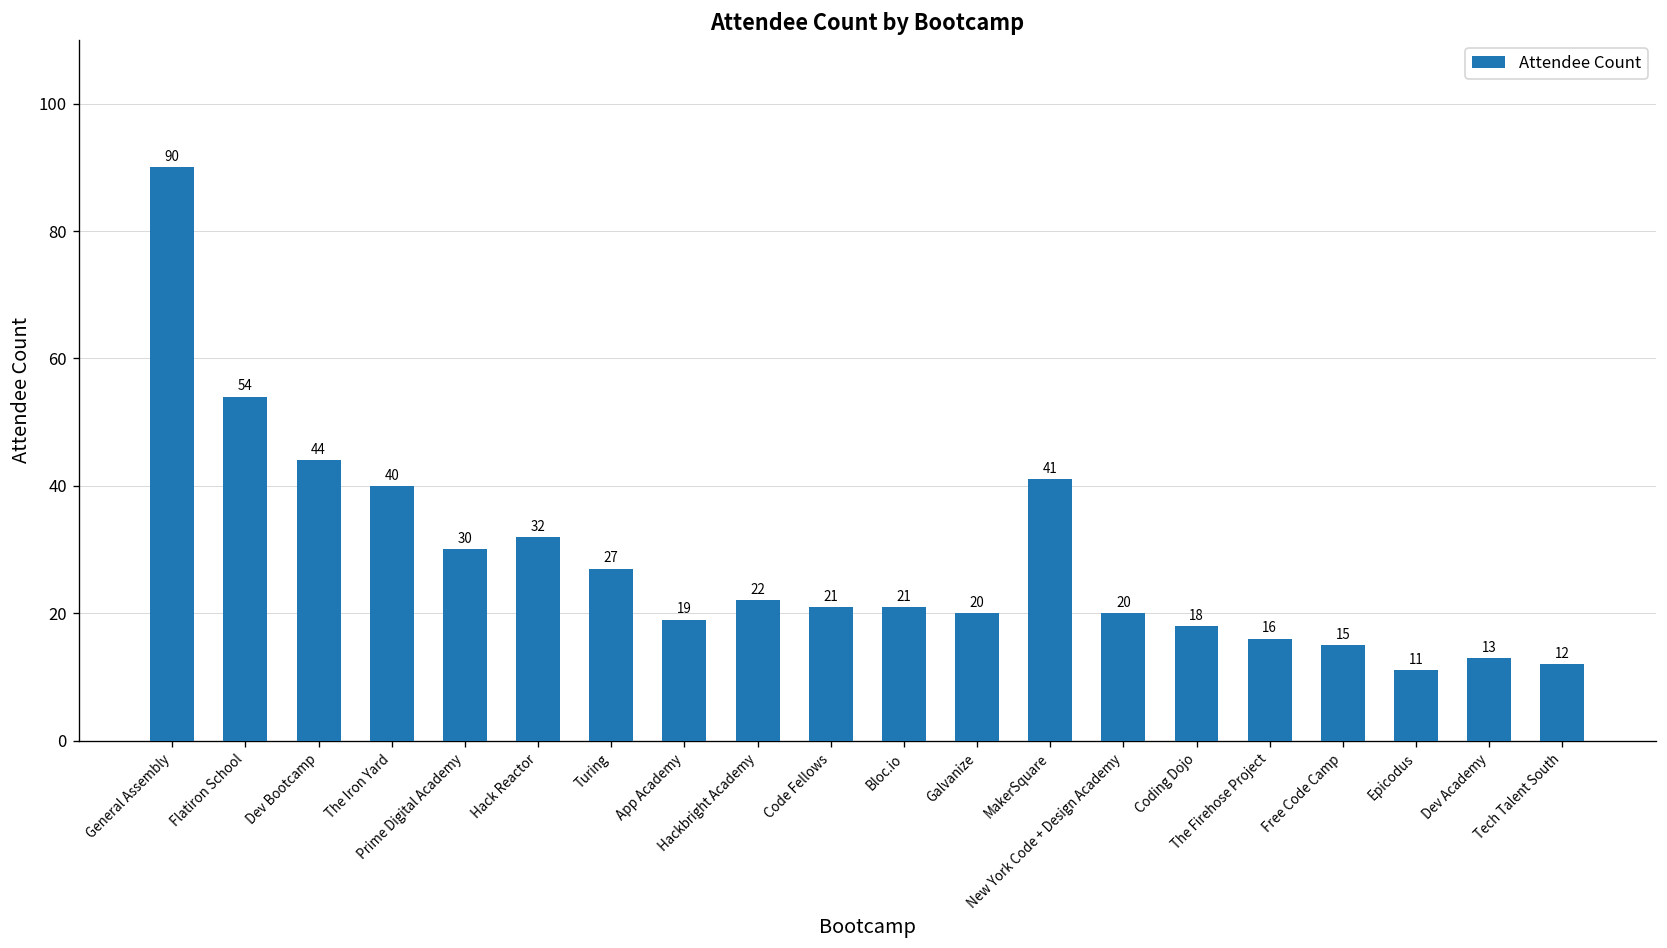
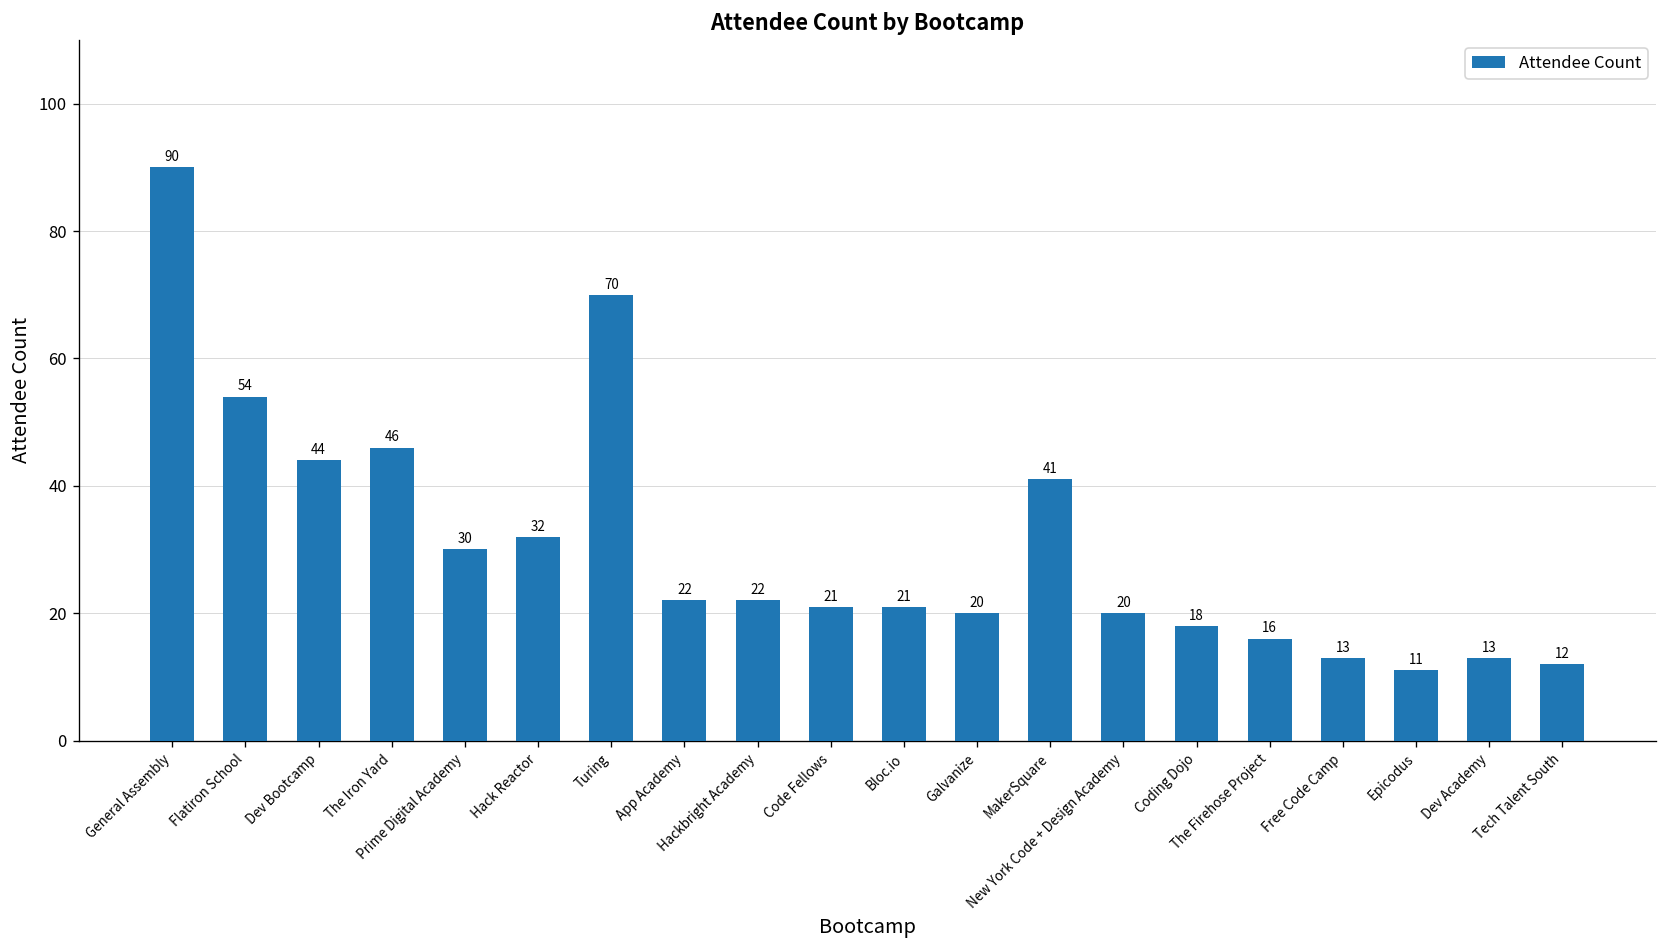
The Iron Yard: 40 -> 46
Turing: 27 -> 70
App Academy: 19 -> 22
Free Code Camp: 15 -> 13
